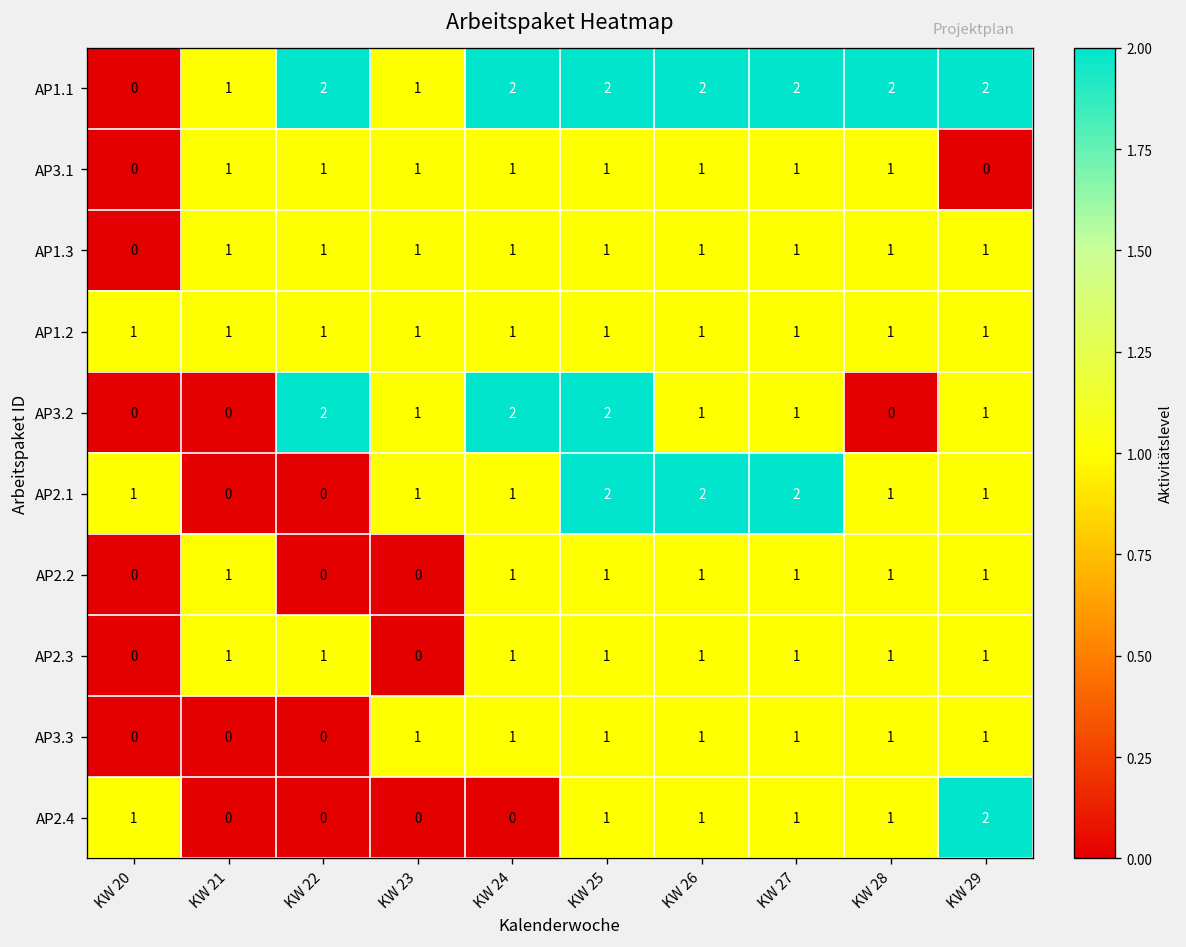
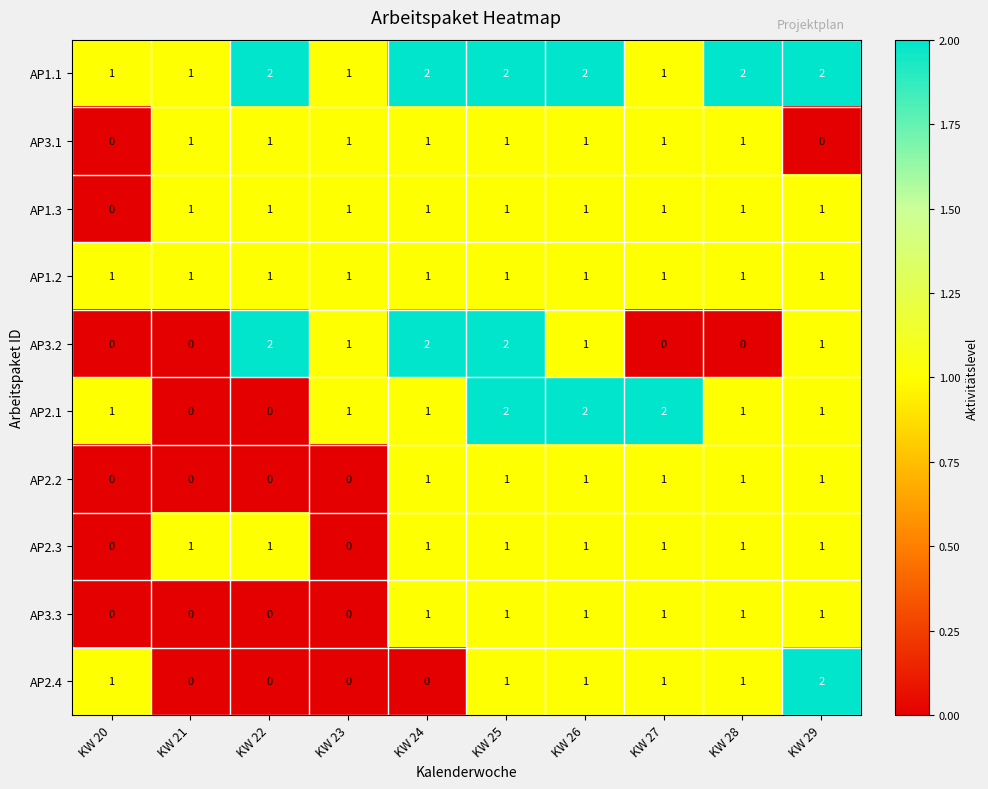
AP1.1, KW 20: 0 -> 1
AP1.1, KW 27: 2 -> 1
AP3.2, KW 27: 1 -> 0
AP2.2, KW 21: 1 -> 0
AP3.3, KW 23: 1 -> 0
